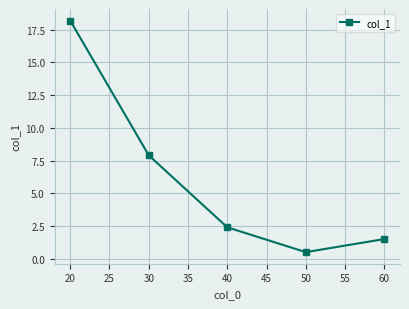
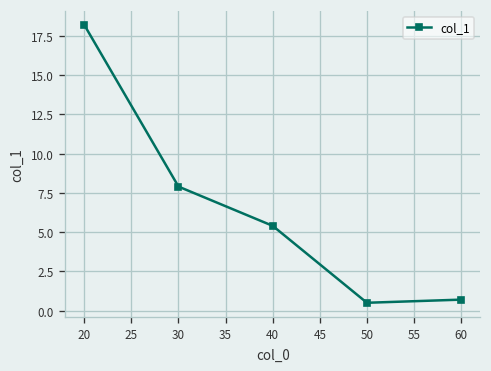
40: 2.4 -> 5.4
60: 1.5 -> 0.7
